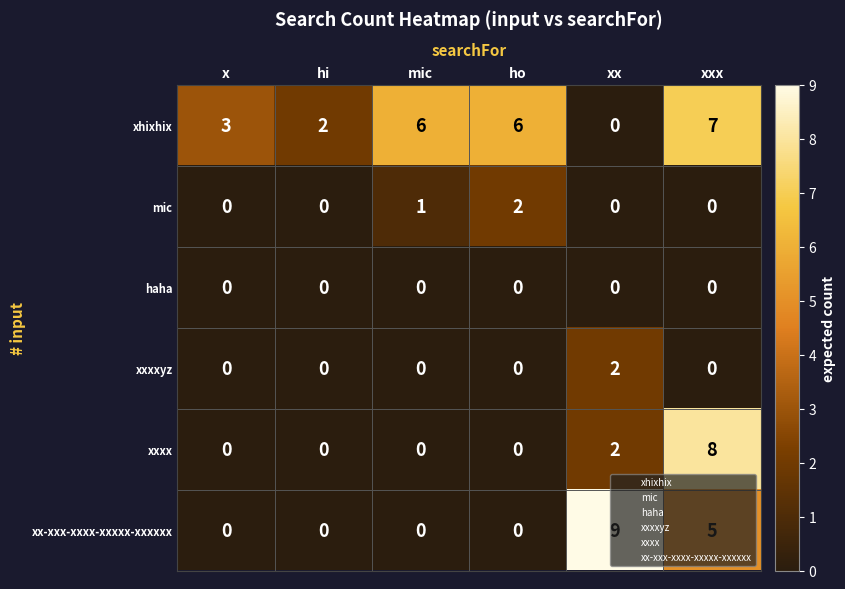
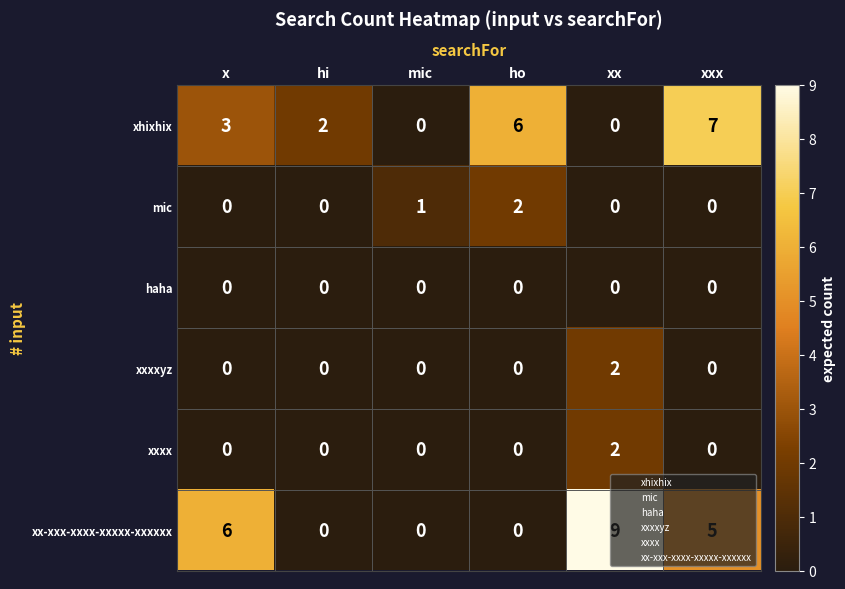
xhixhix, mic: 6 -> 0
xxxx, xxx: 8 -> 0
xx-xxx-xxxx-xxxxx-xxxxxx, x: 0 -> 6
